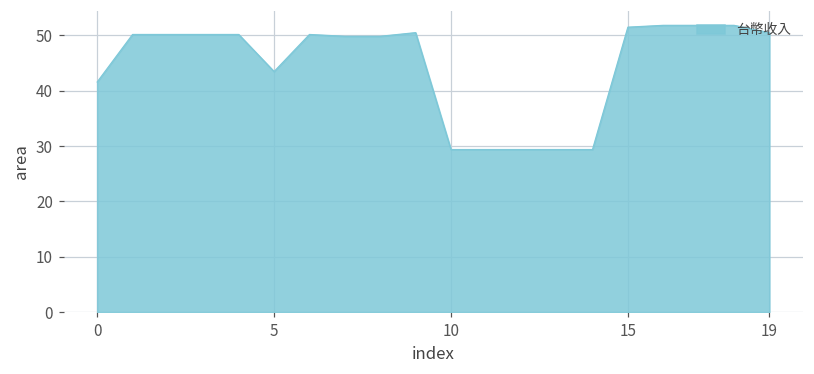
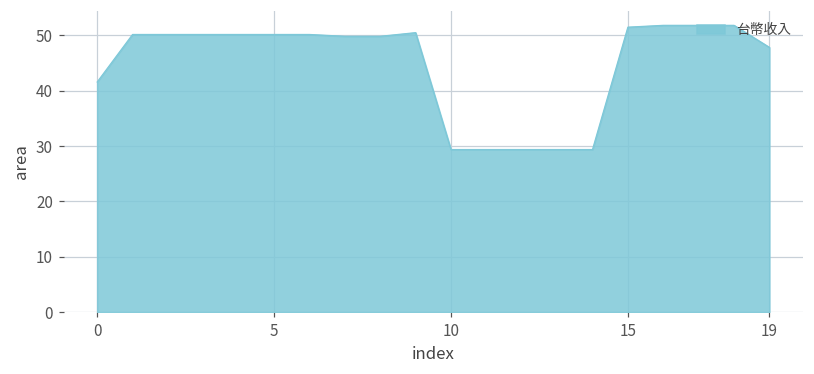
5: 43 -> 50
19: 50 -> 48
